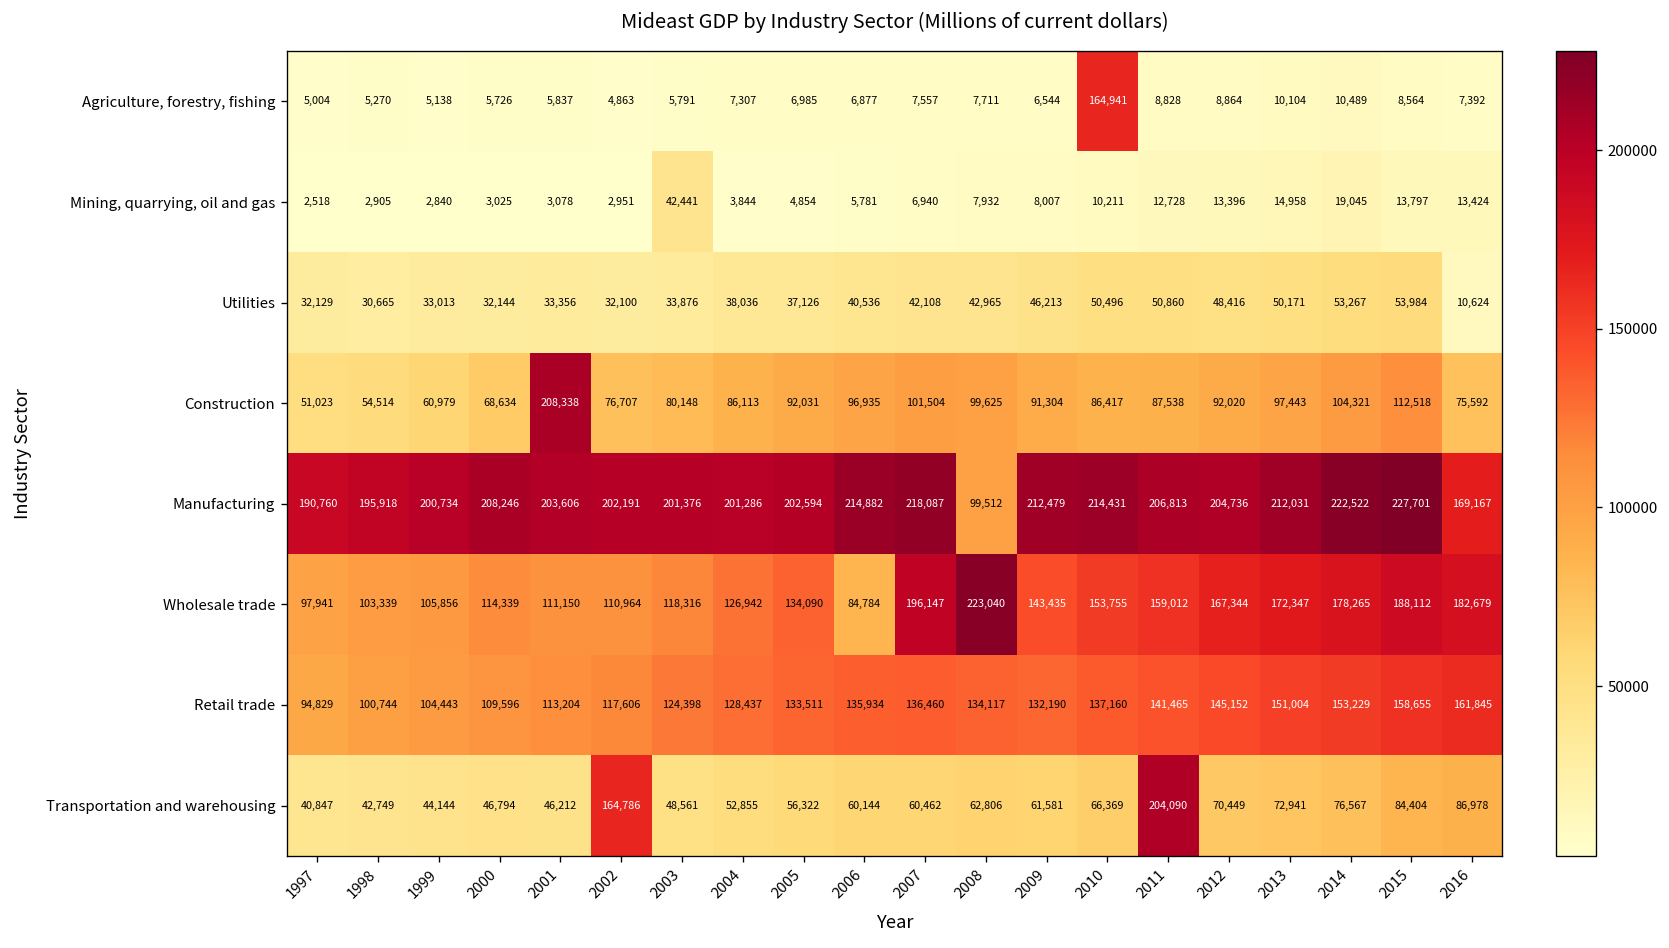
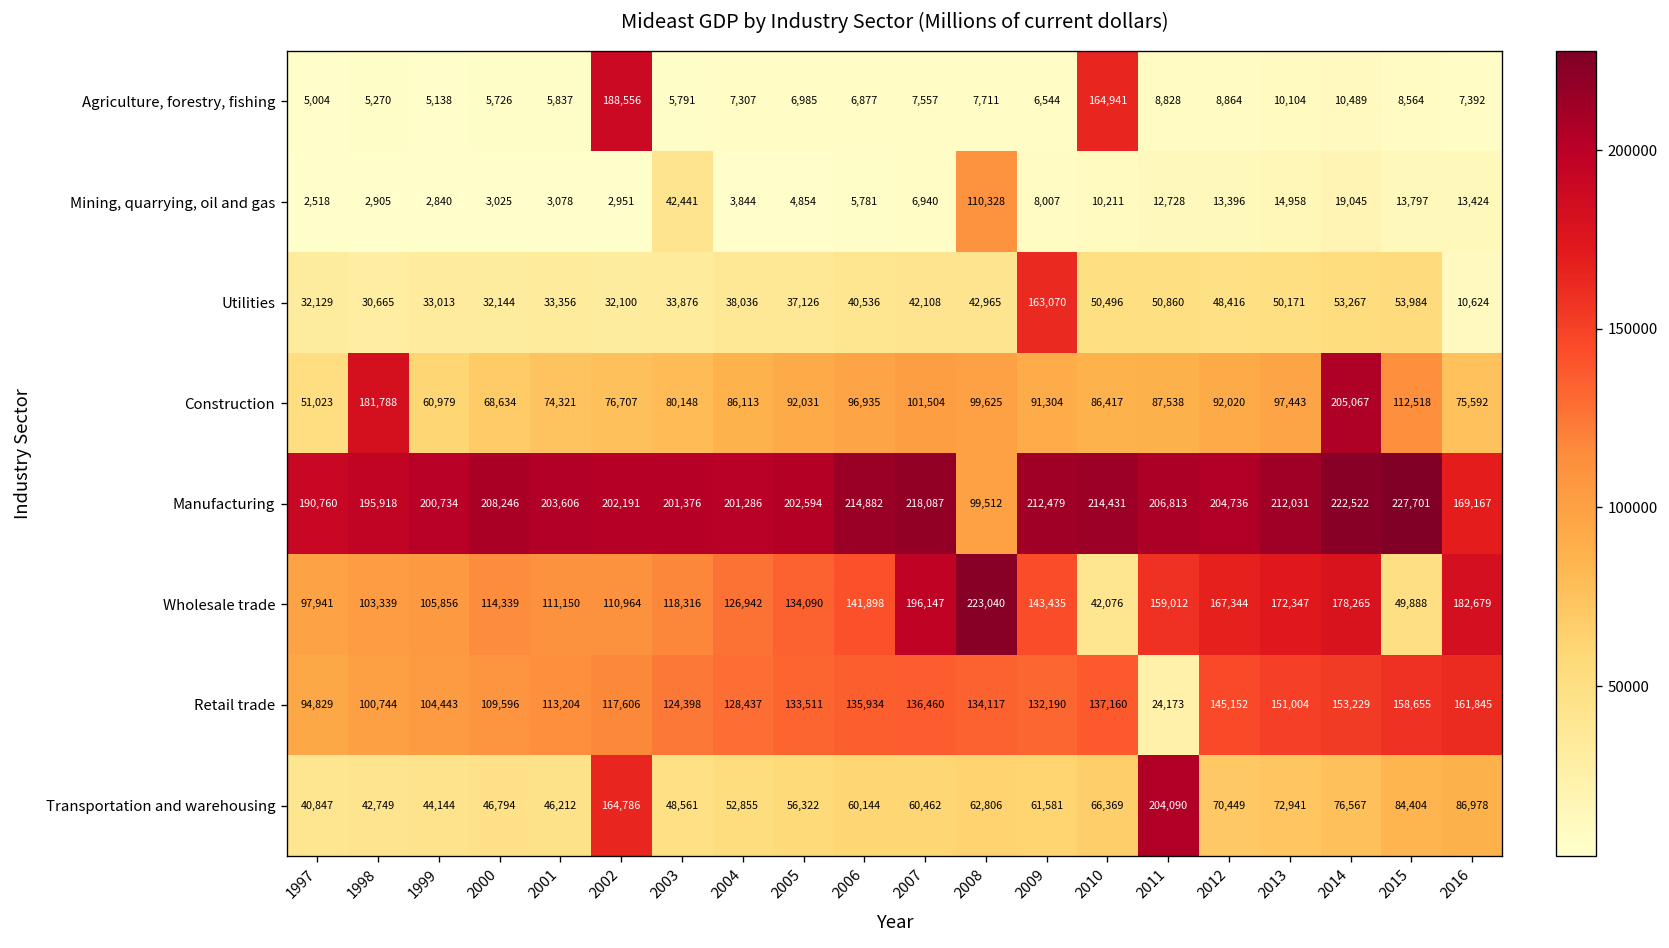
Agriculture, forestry, fishing, 2002: 4,863 -> 188,556
Mining, quarrying, oil and gas, 2008: 7,932 -> 110,328
Utilities, 2009: 46,213 -> 163,070
Construction, 1998: 54,514 -> 181,788
Construction, 2001: 208,338 -> 74,321
Construction, 2014: 104,321 -> 205,067
Wholesale trade, 2006: 84,784 -> 141,898
Wholesale trade, 2010: 153,755 -> 42,076
Wholesale trade, 2015: 188,112 -> 49,888
Retail trade, 2011: 141,465 -> 24,173
